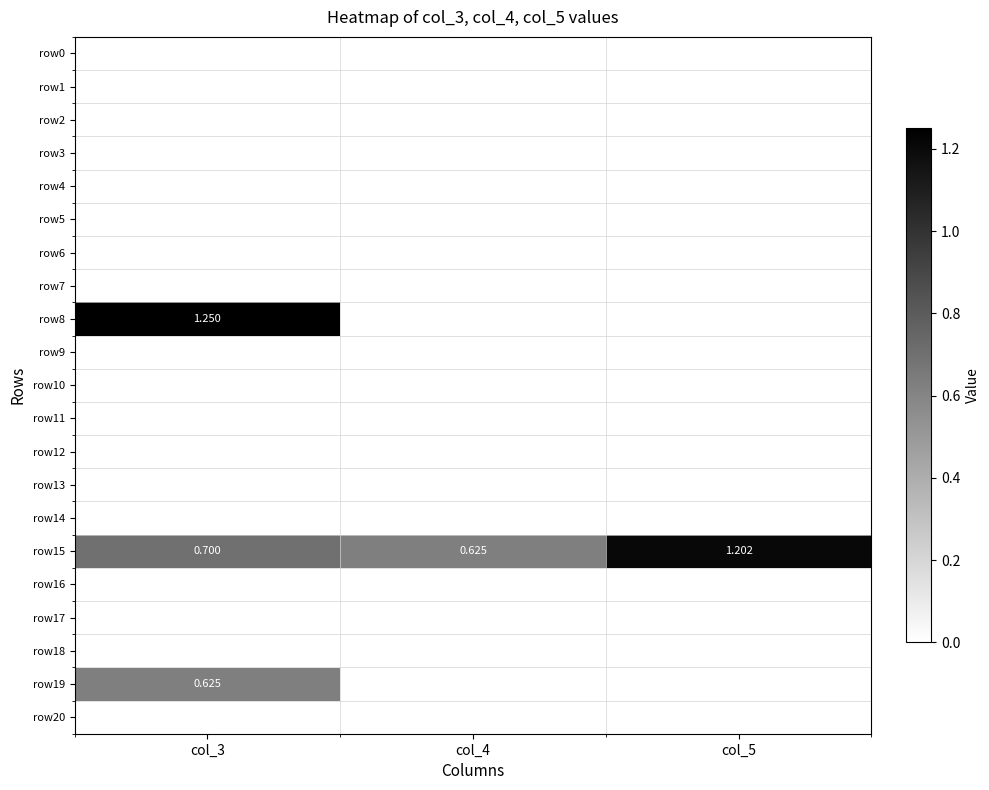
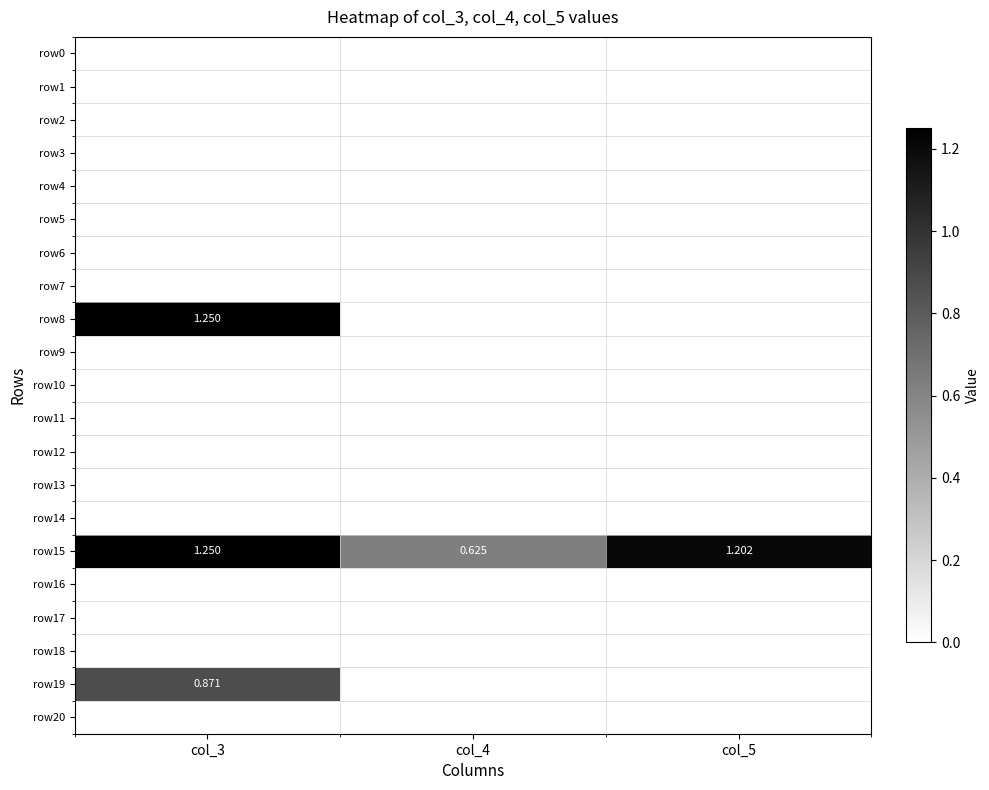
row15, col_3: 0.700 -> 1.250
row19, col_3: 0.625 -> 0.871
